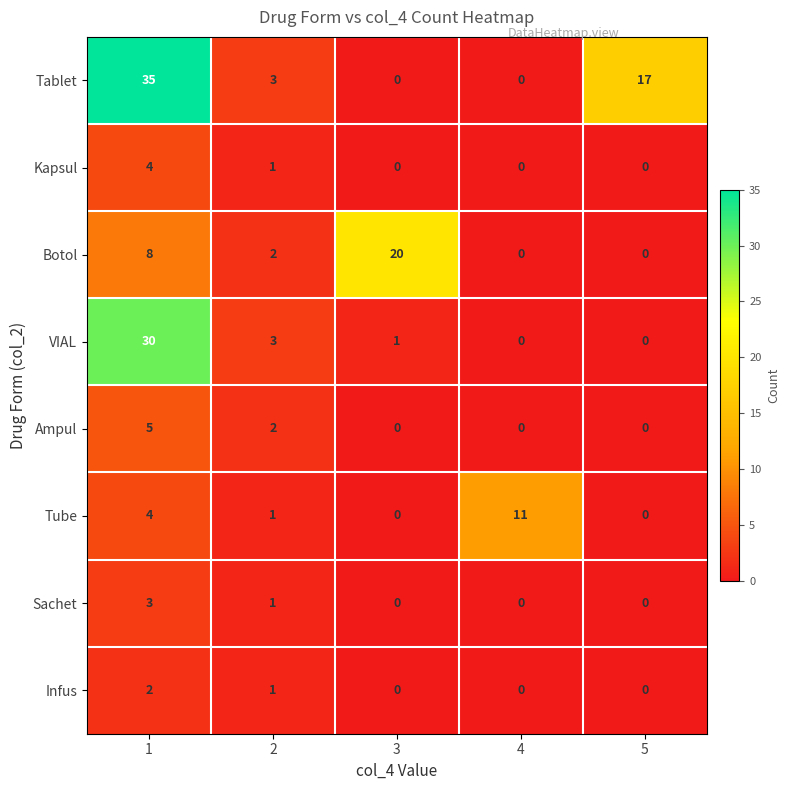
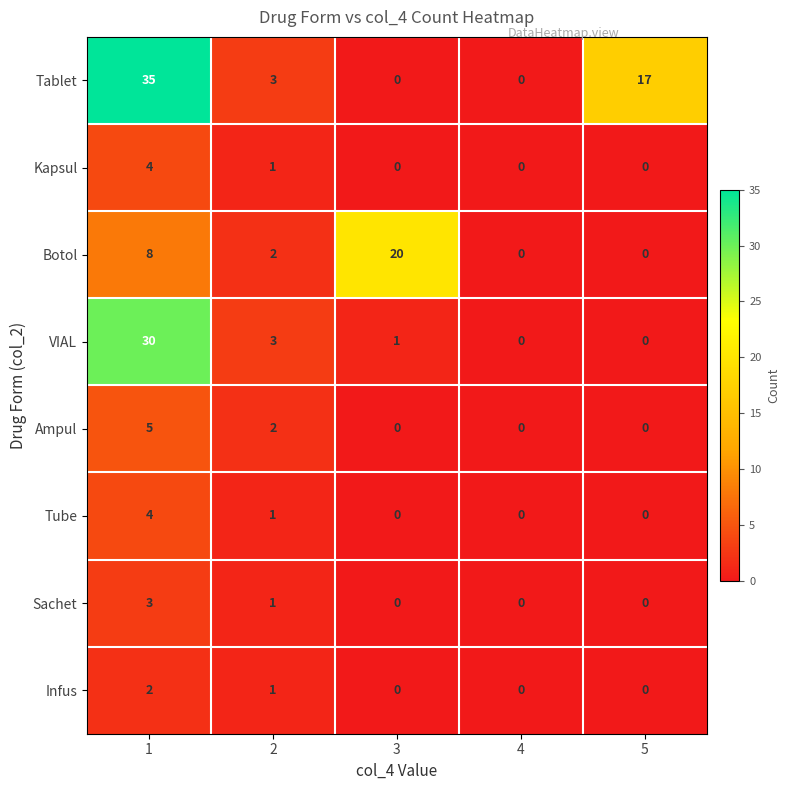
Tube, 4: 11 -> 0
